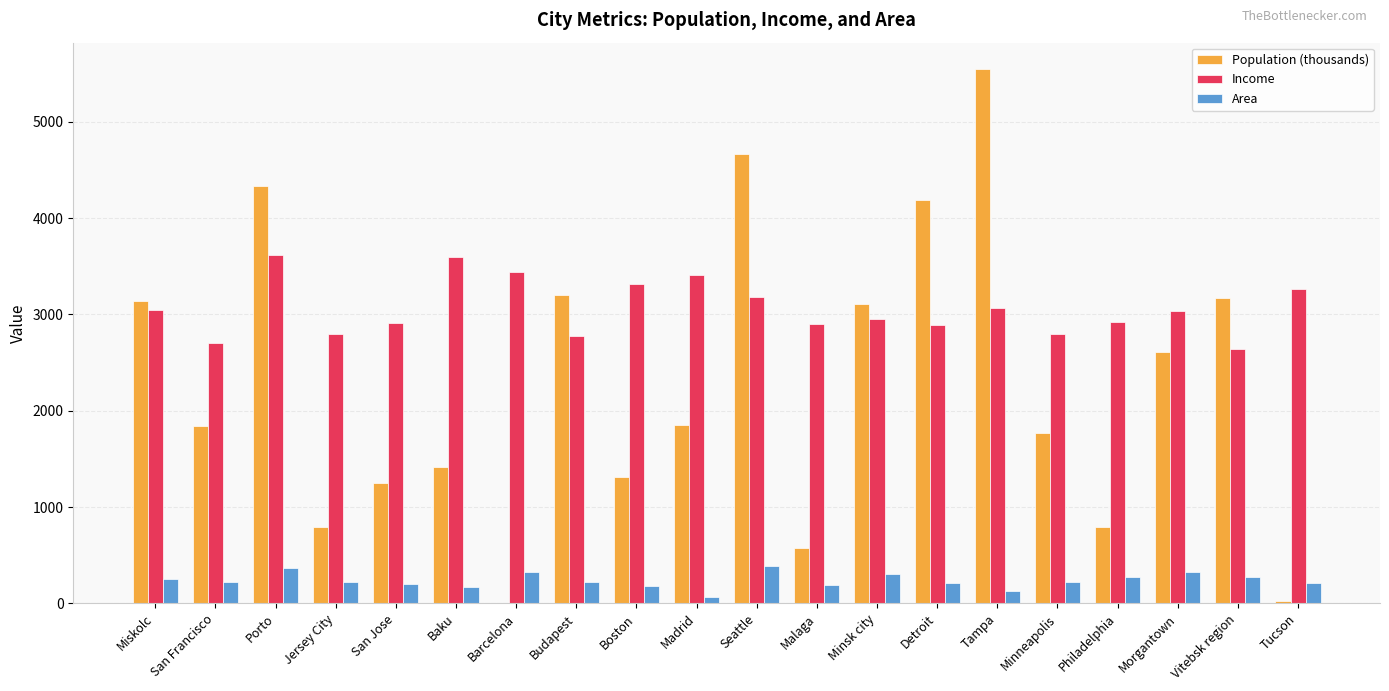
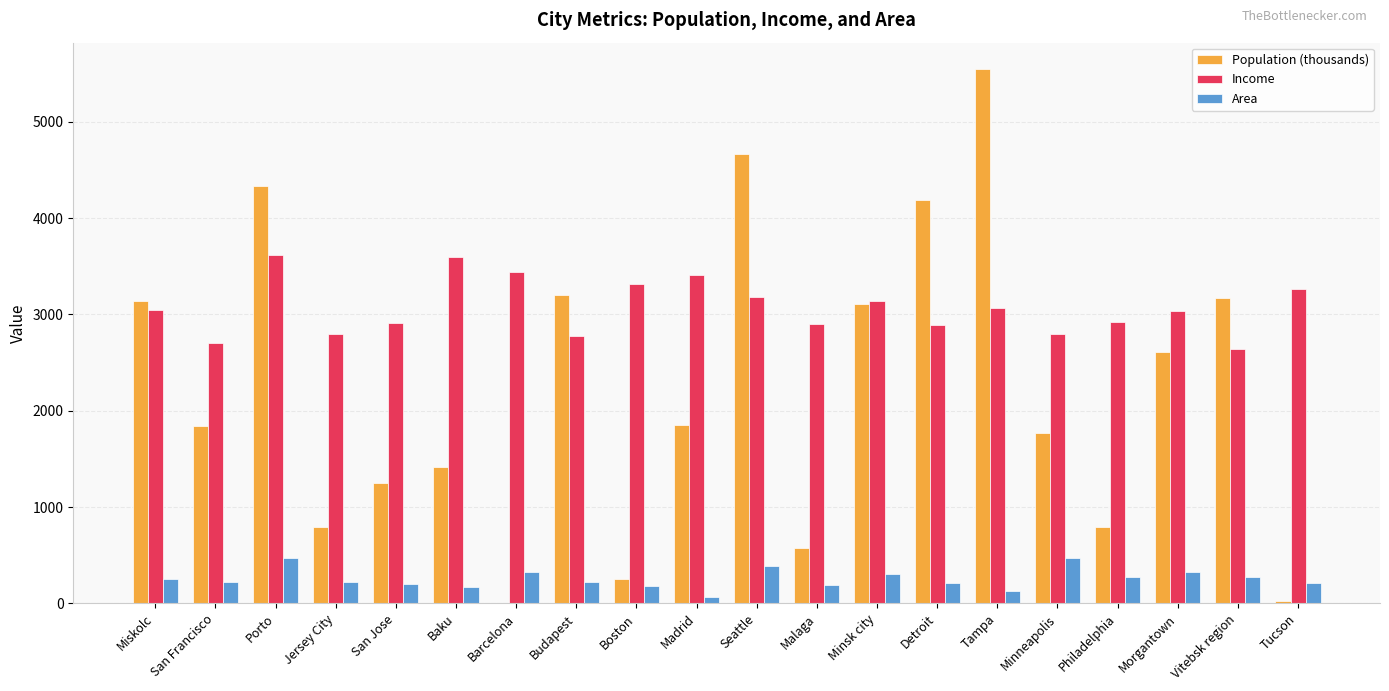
Area, Porto: 400 -> 500
Population (thousands), Boston: 1300 -> 300
Income, Minsk city: 2900 -> 3100
Area, Minneapolis: 200 -> 500
